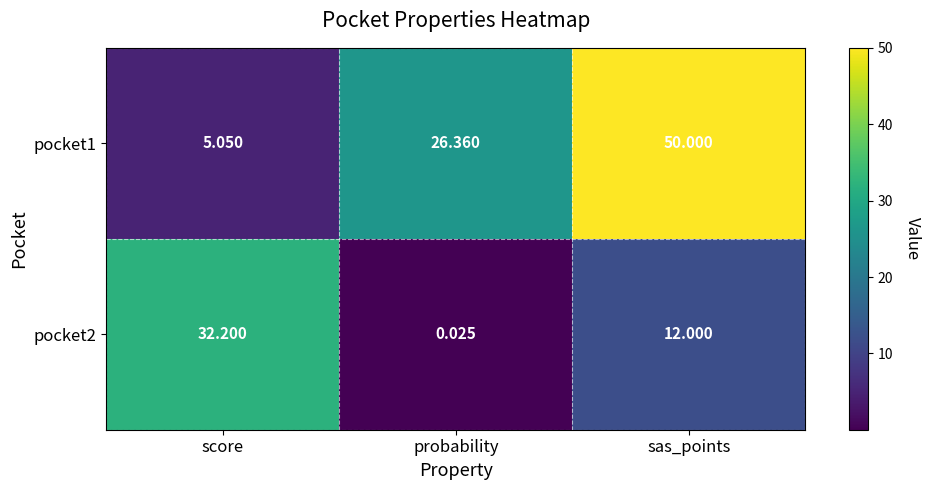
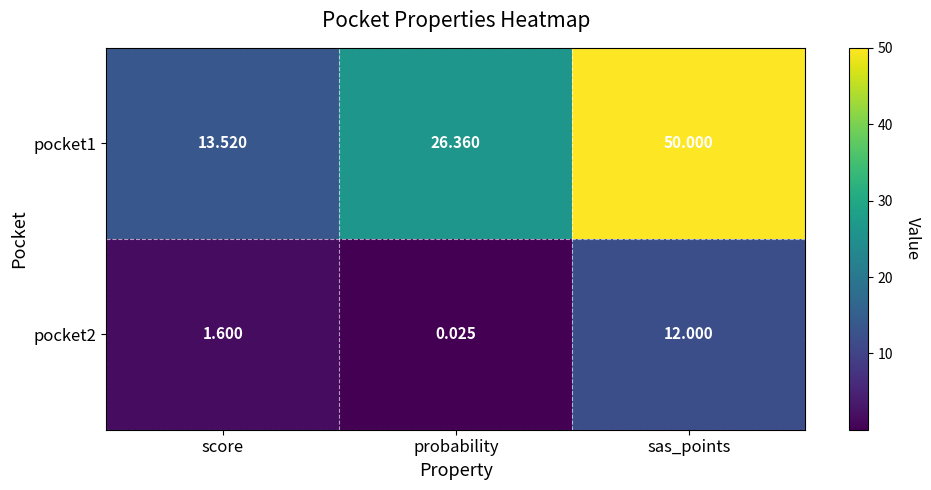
pocket1, score: 5.050 -> 13.520
pocket2, score: 32.200 -> 1.600
